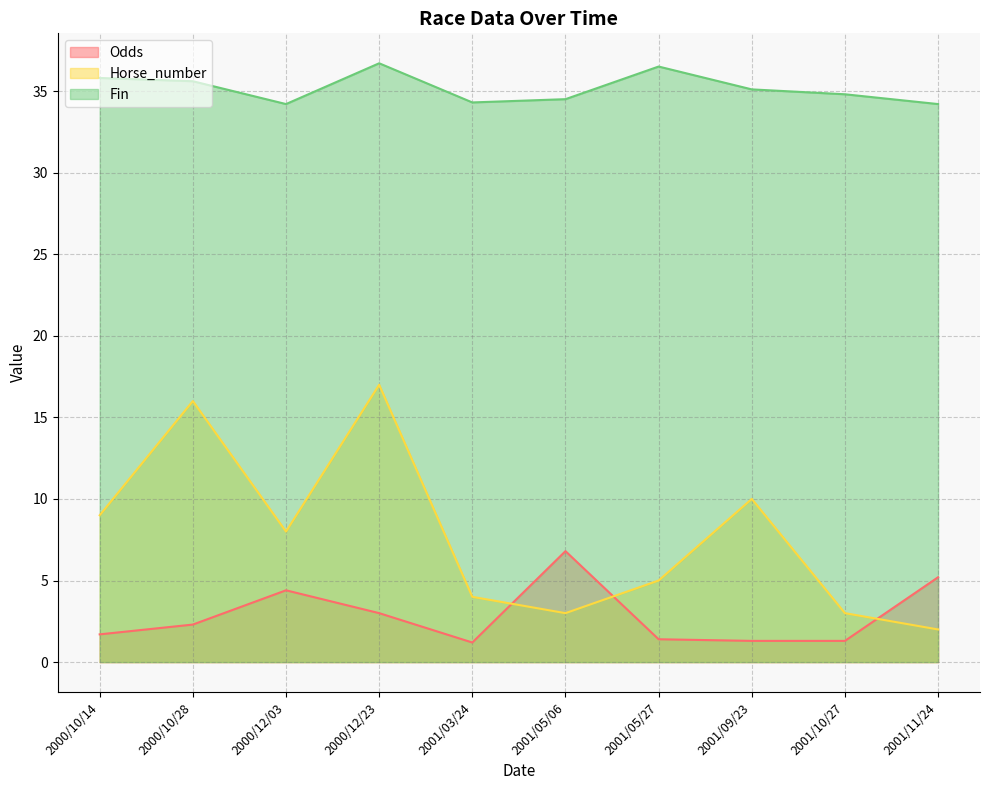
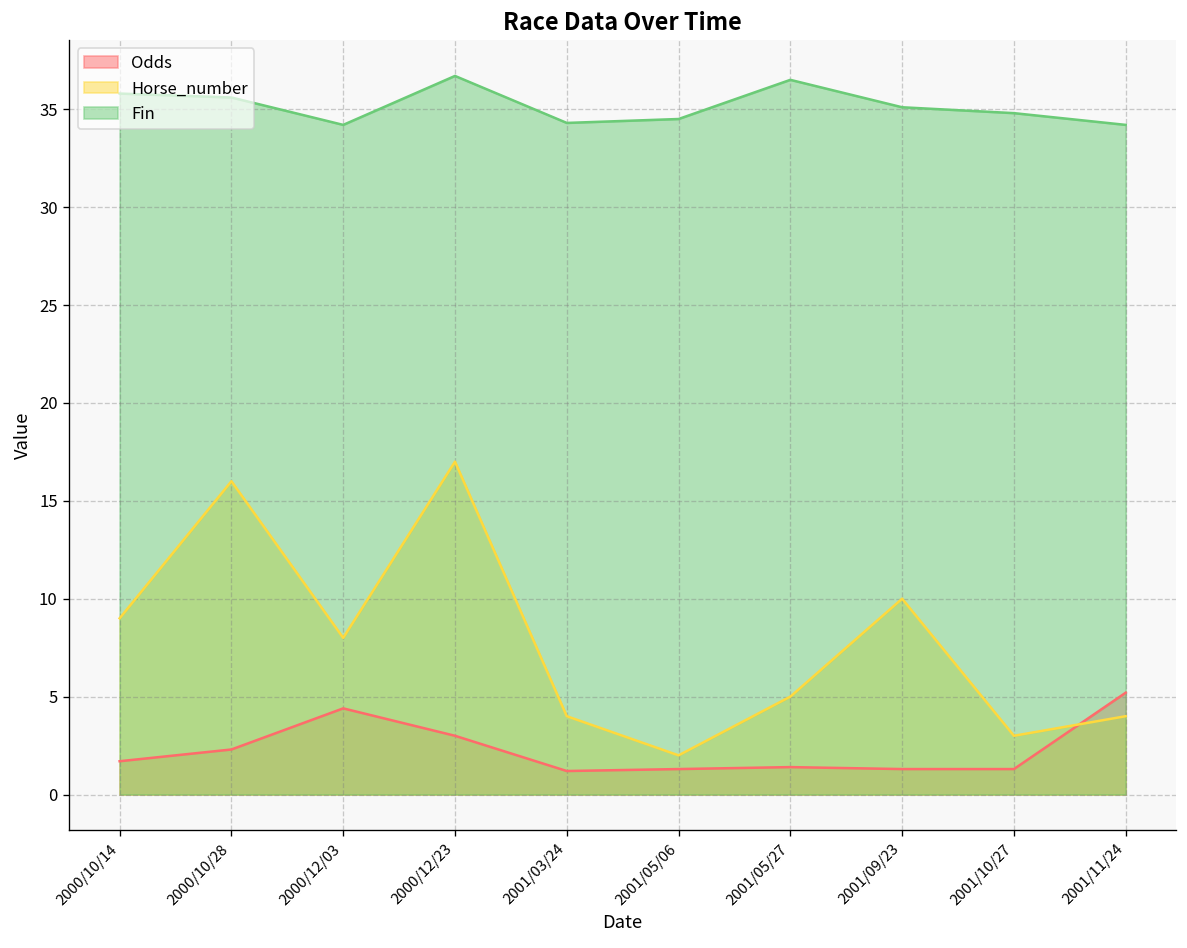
Odds, 2001/05/06: 6.8 -> 1.3
Horse_number, 2001/05/06: 3 -> 2
Horse_number, 2001/11/24: 2 -> 4
